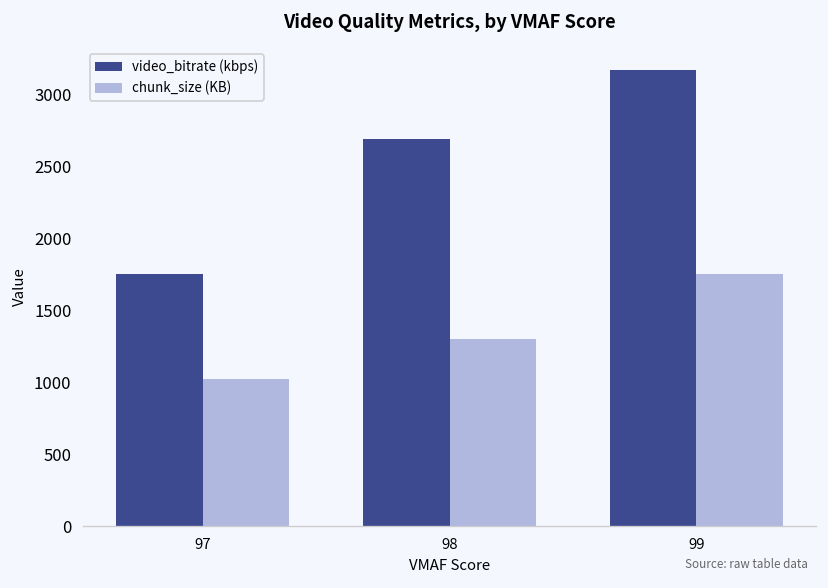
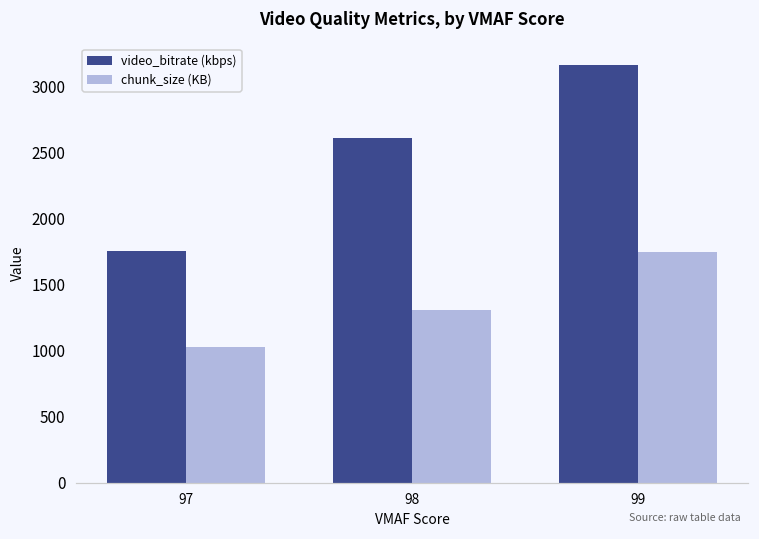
video_bitrate (kbps), 98: 2690 -> 2610
